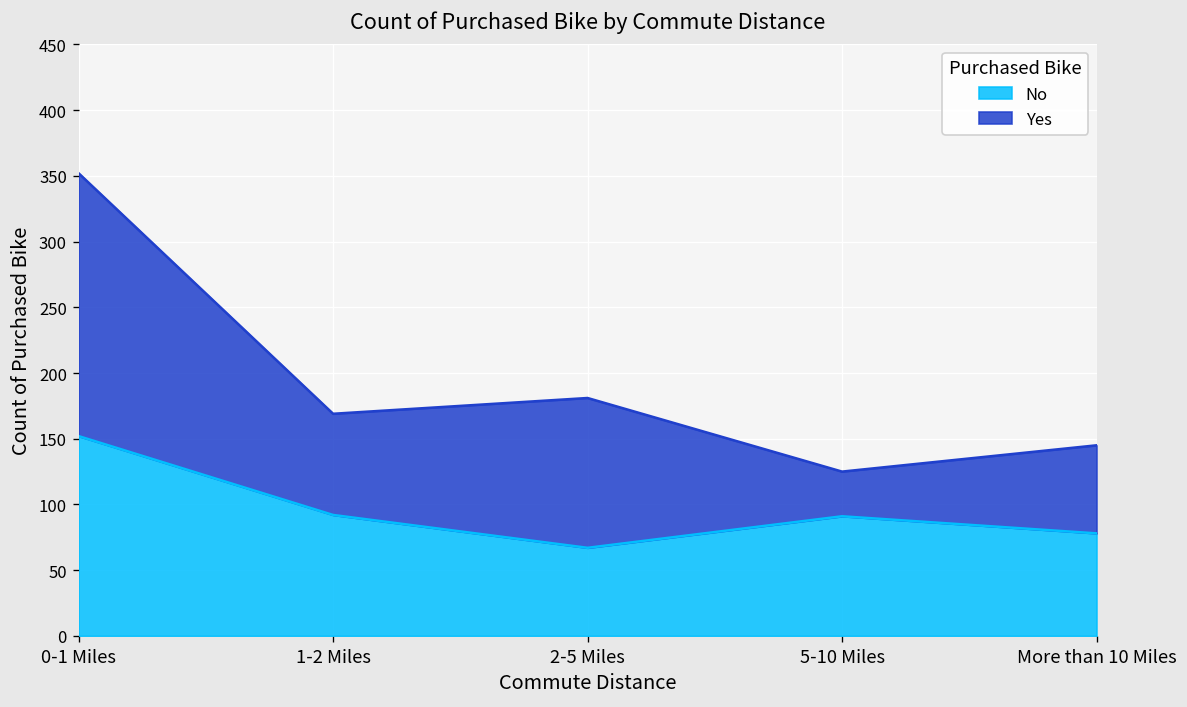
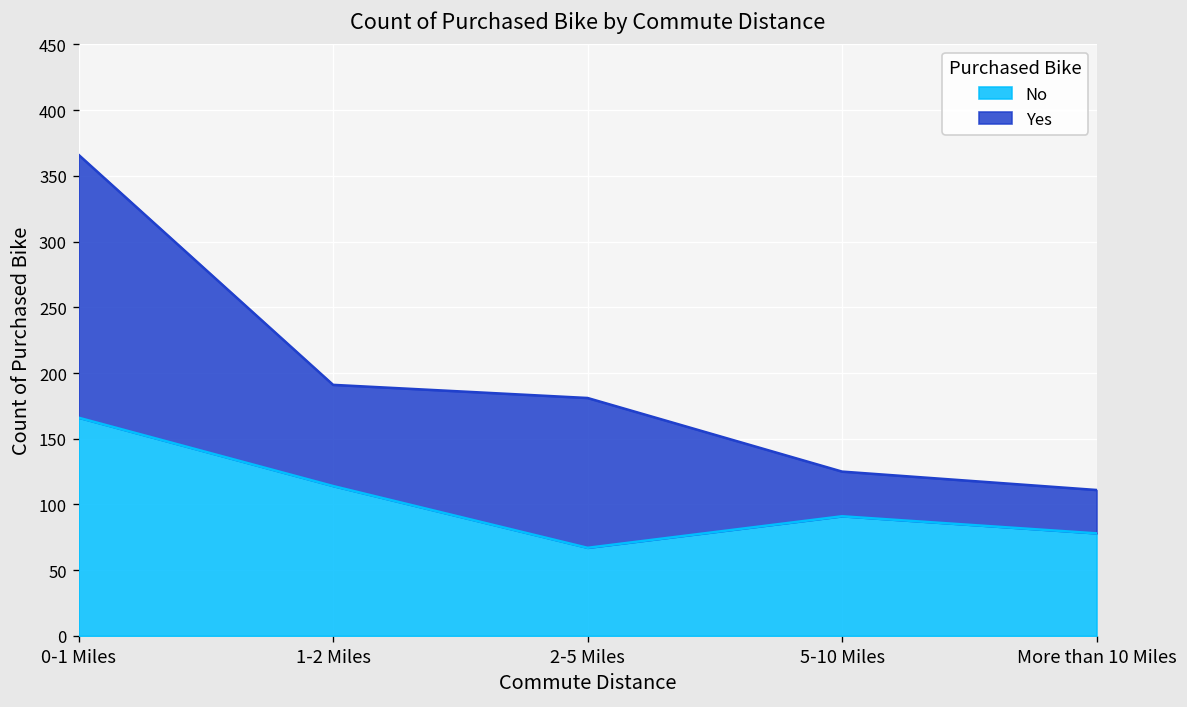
No, 0-1 Miles: 152 -> 166
No, 1-2 Miles: 92 -> 114
Yes, More than 10 Miles: 67 -> 33
